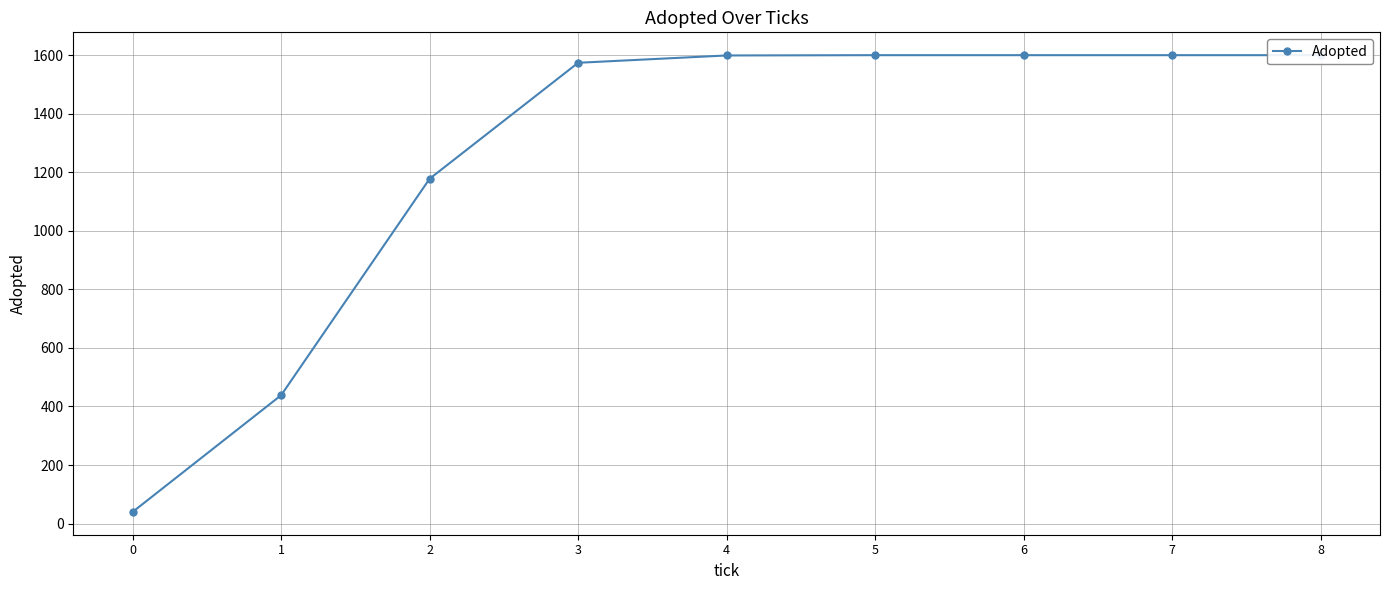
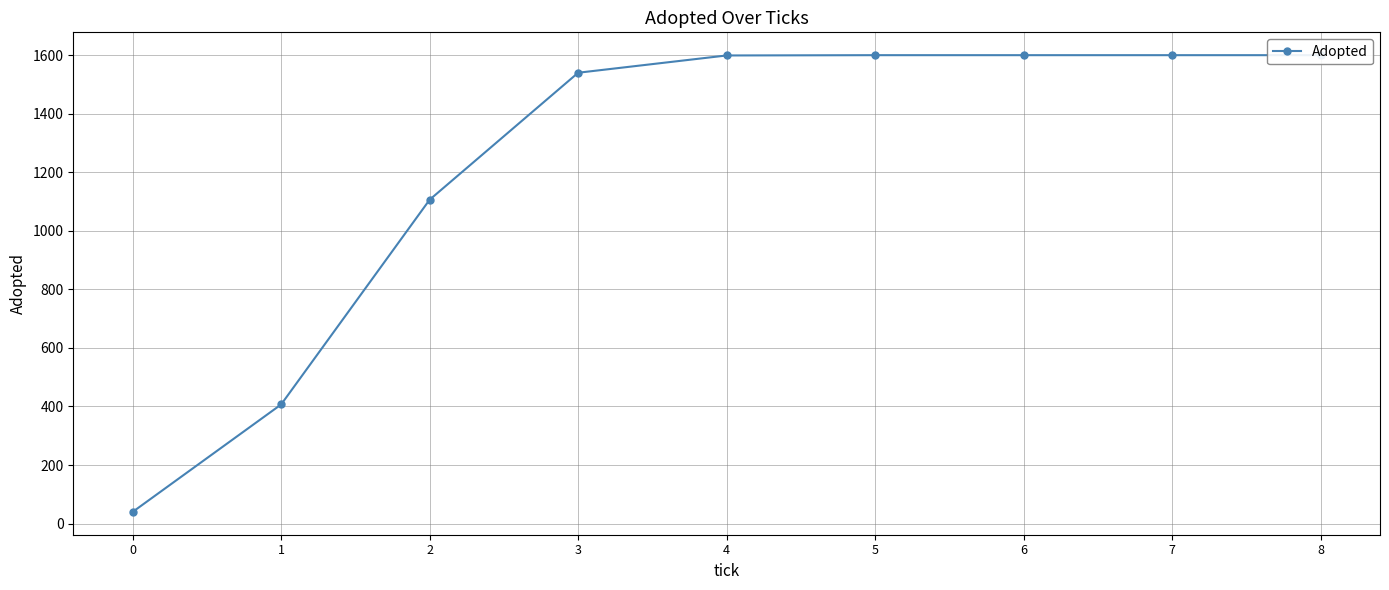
1: 440 -> 410
2: 1180 -> 1110
3: 1570 -> 1540
